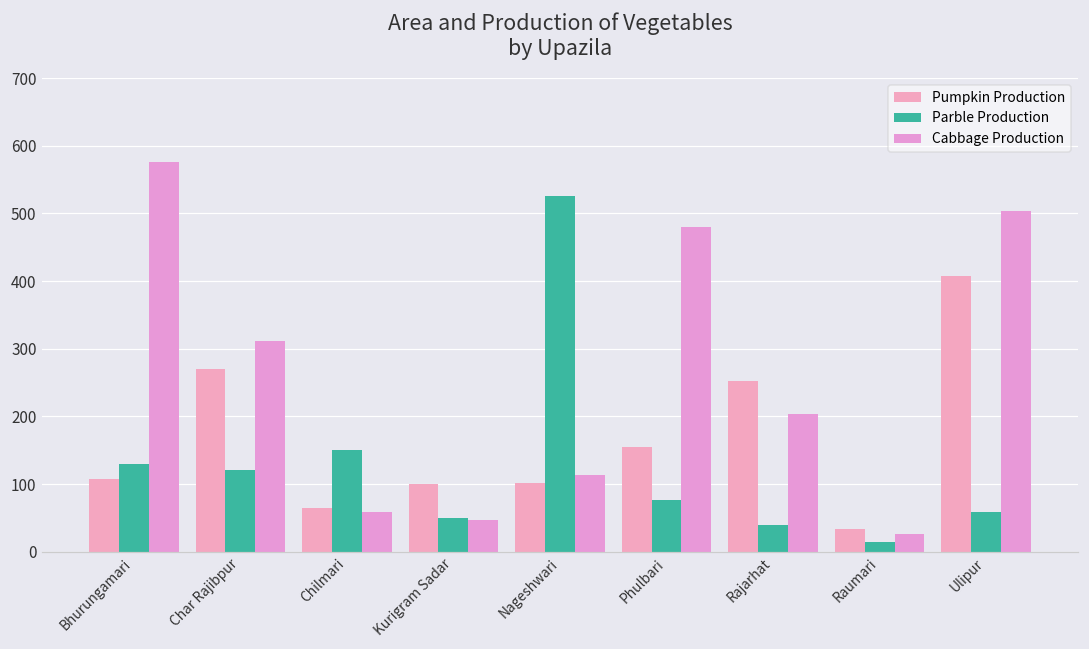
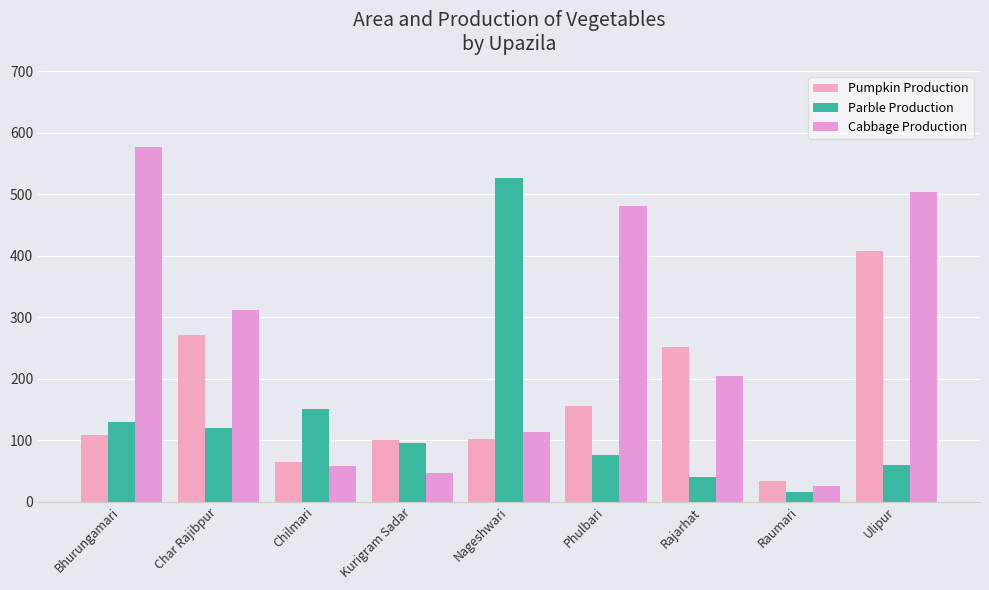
Parble Production, Kurigram Sadar: 50 -> 100
